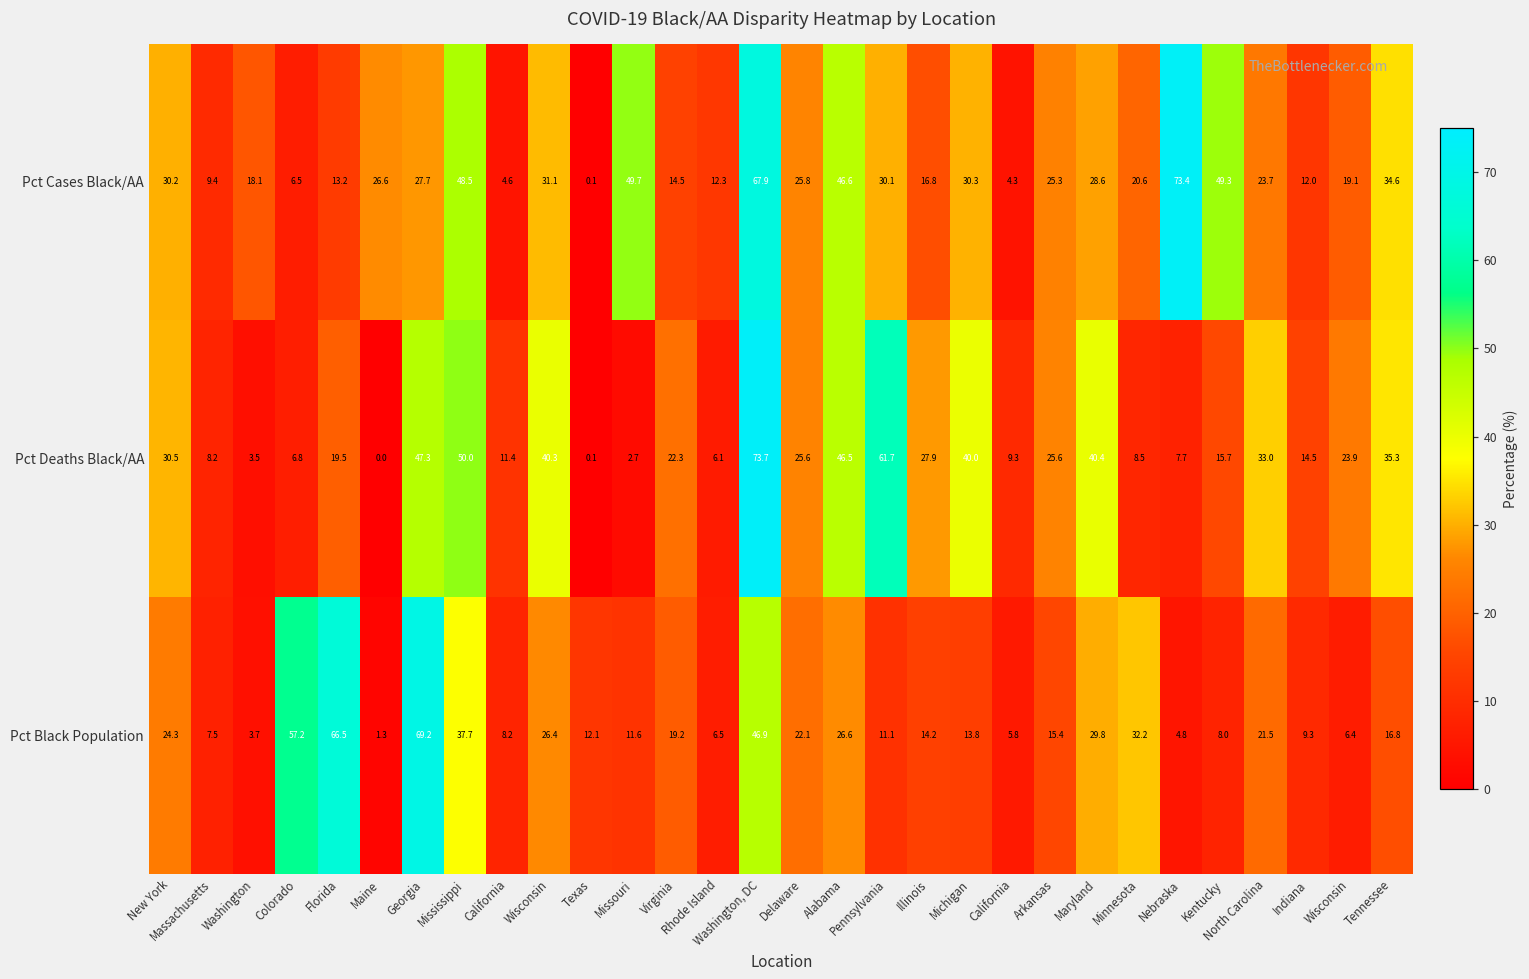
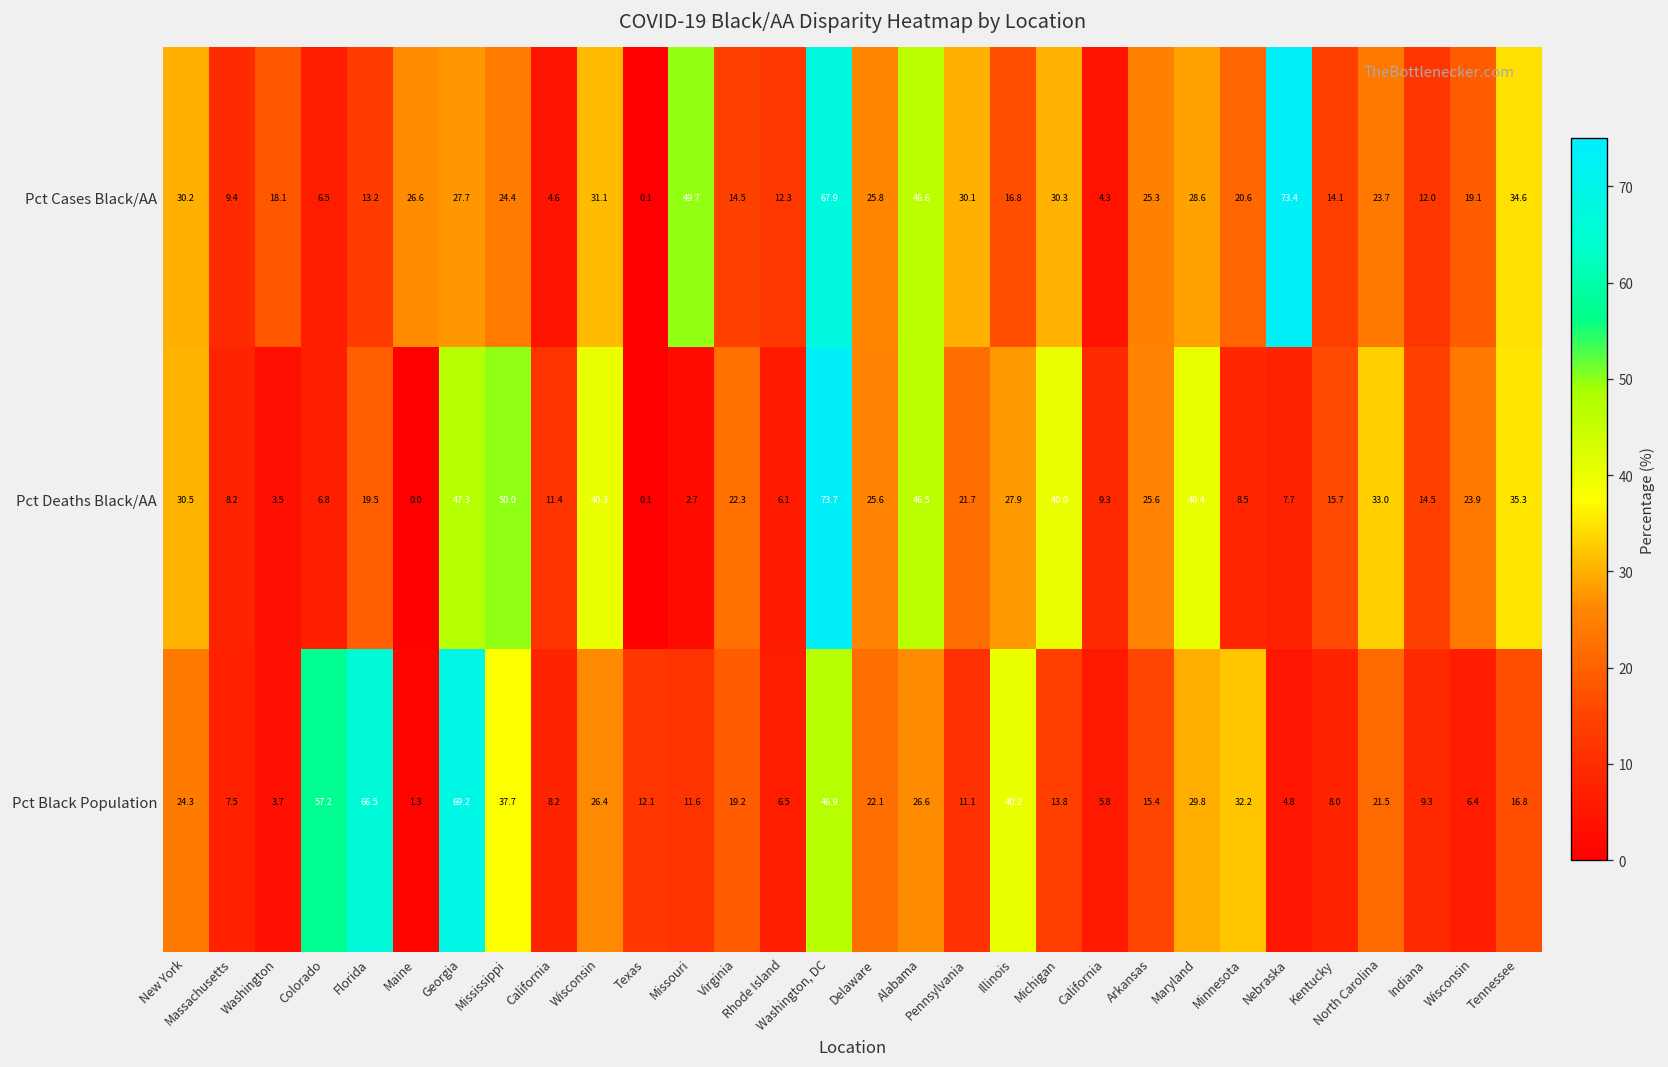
Pct Cases Black/AA, Mississippi: 48.5 -> 24.4
Pct Cases Black/AA, Kentucky: 49.3 -> 14.1
Pct Deaths Black/AA, Pennsylvania: 61.7 -> 21.7
Pct Black Population, Illinois: 14.2 -> 40.2
